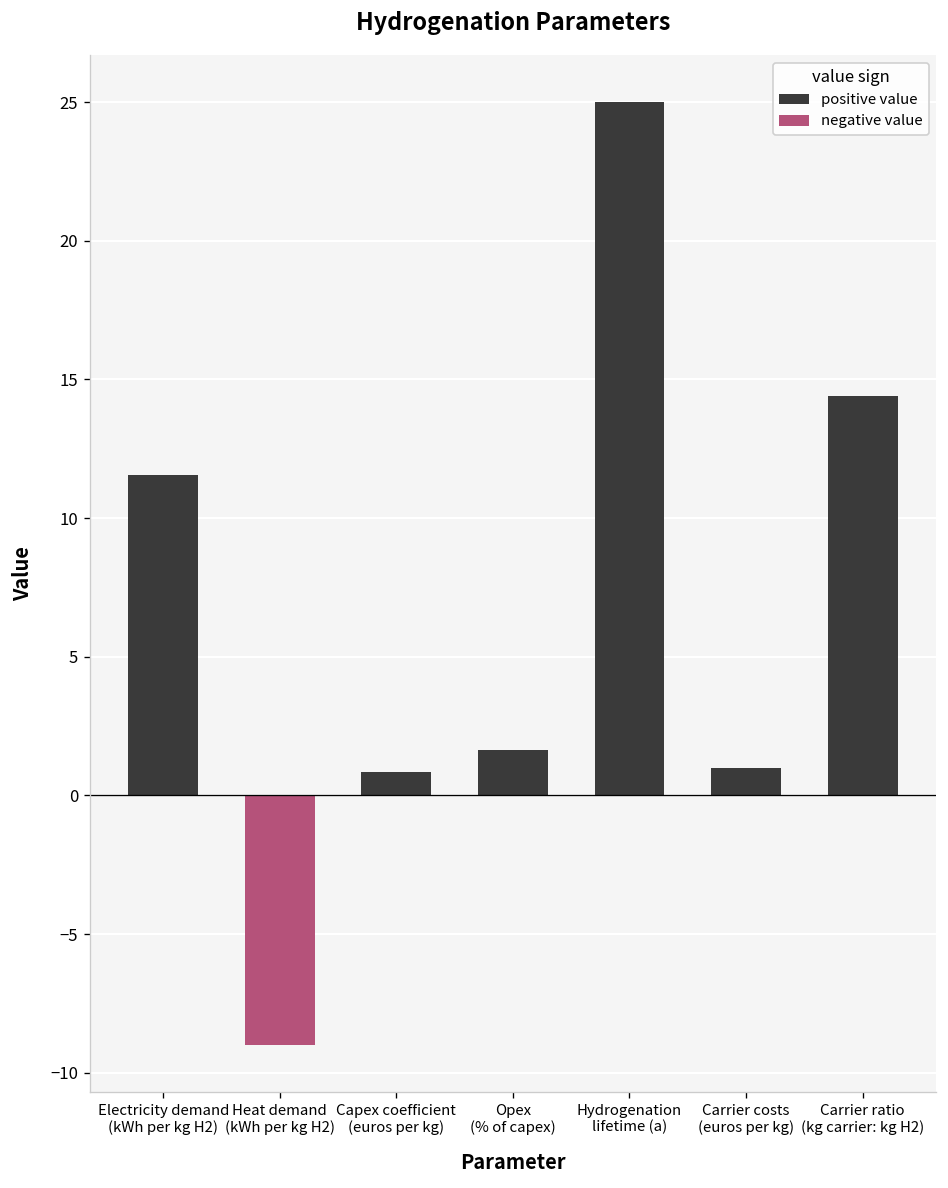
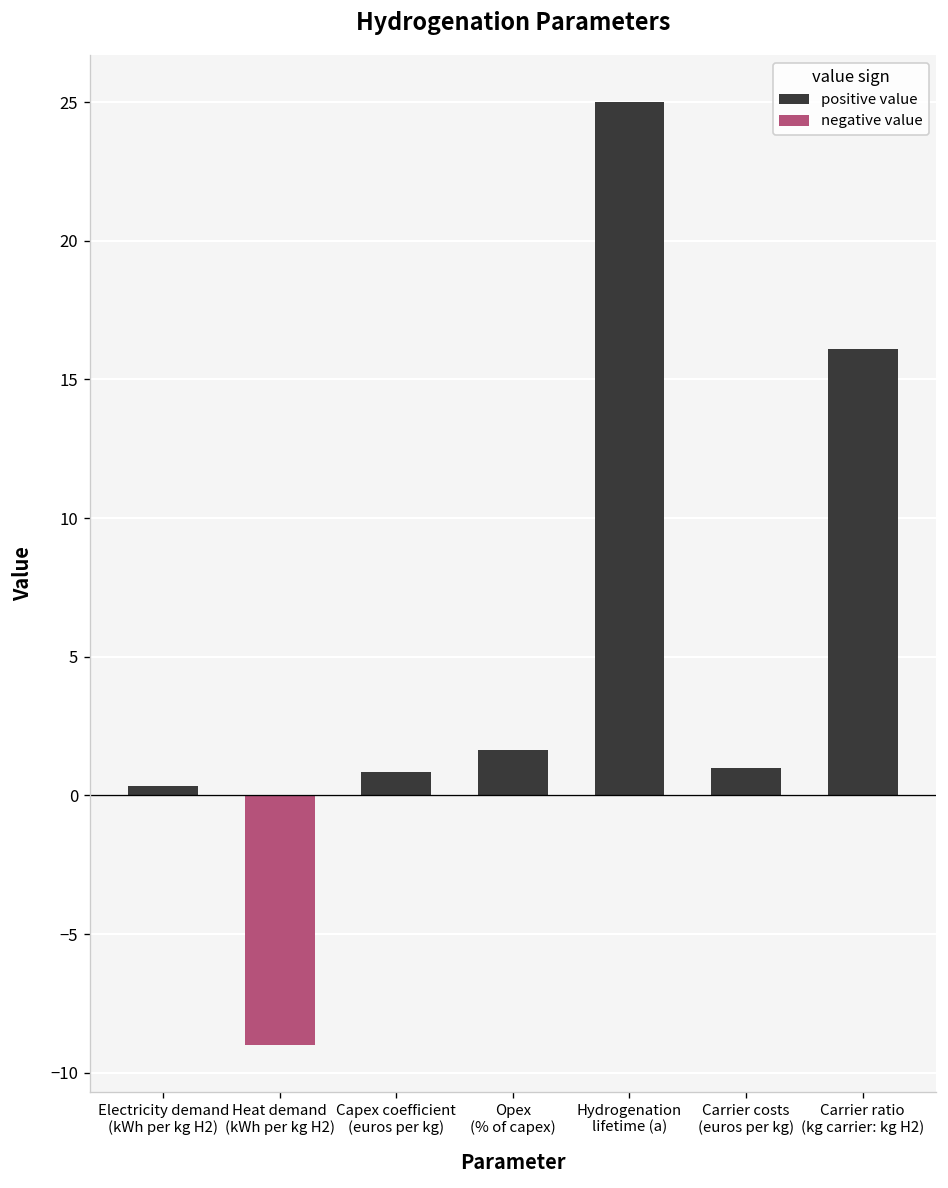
positive value, Electricity demand (kWh per kg H2): 11.6 -> 0.4
positive value, Carrier ratio (kg carrier: kg H2): 14.4 -> 16.1
